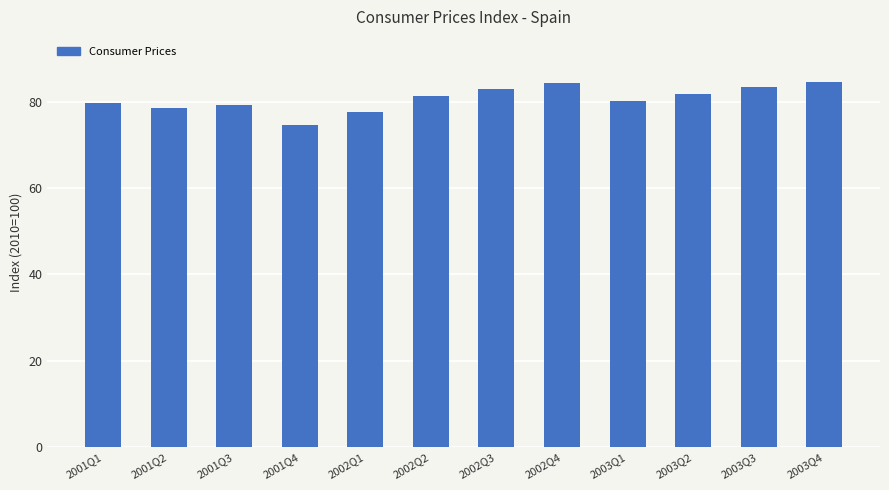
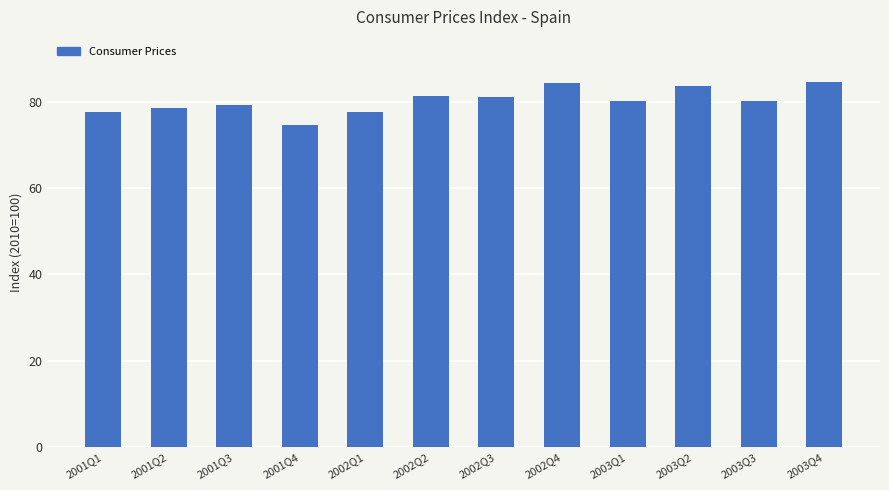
2001Q1: 80 -> 78
2002Q3: 83 -> 81
2003Q2: 82 -> 84
2003Q3: 83 -> 80
